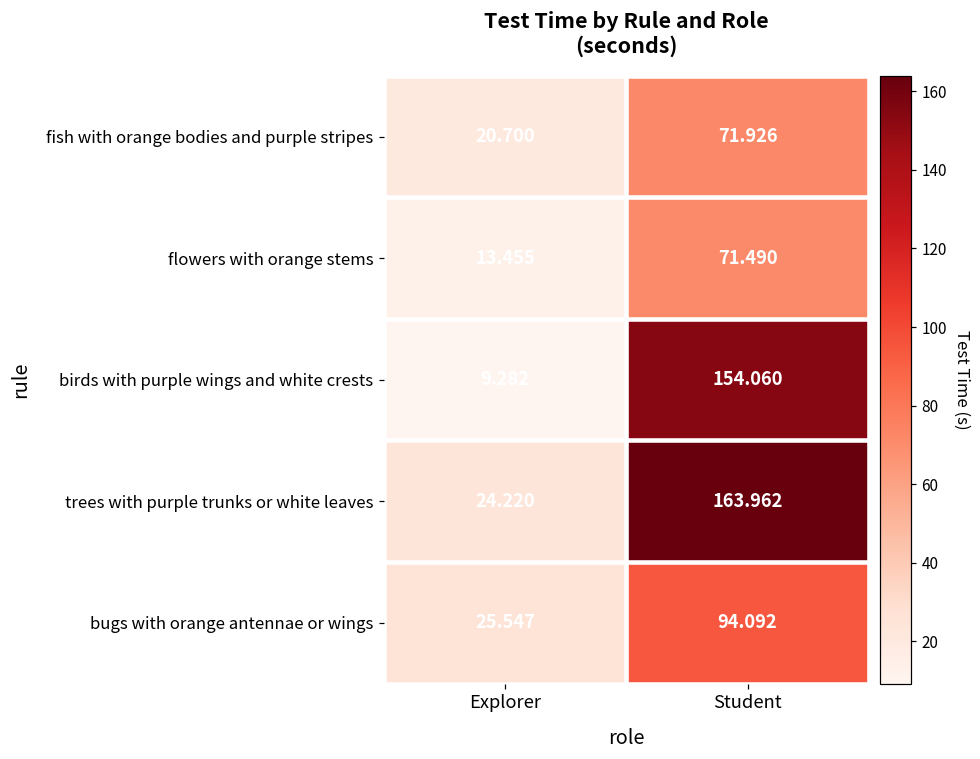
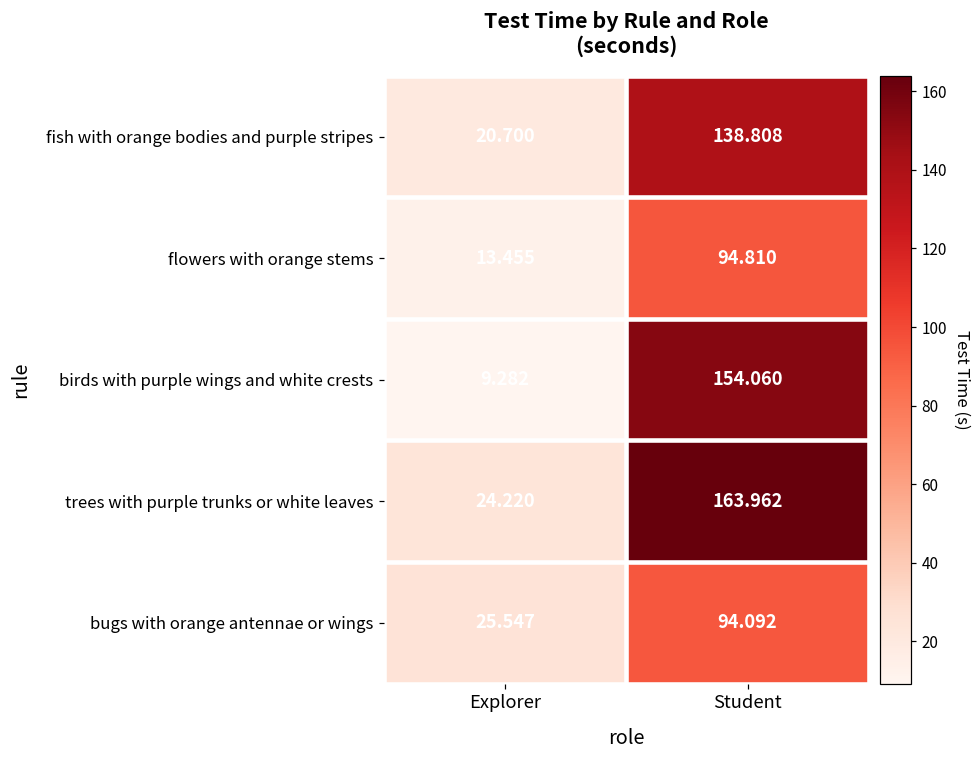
fish with orange bodies and purple stripes, Student: 71.926 -> 138.808
flowers with orange stems, Student: 71.490 -> 94.810
